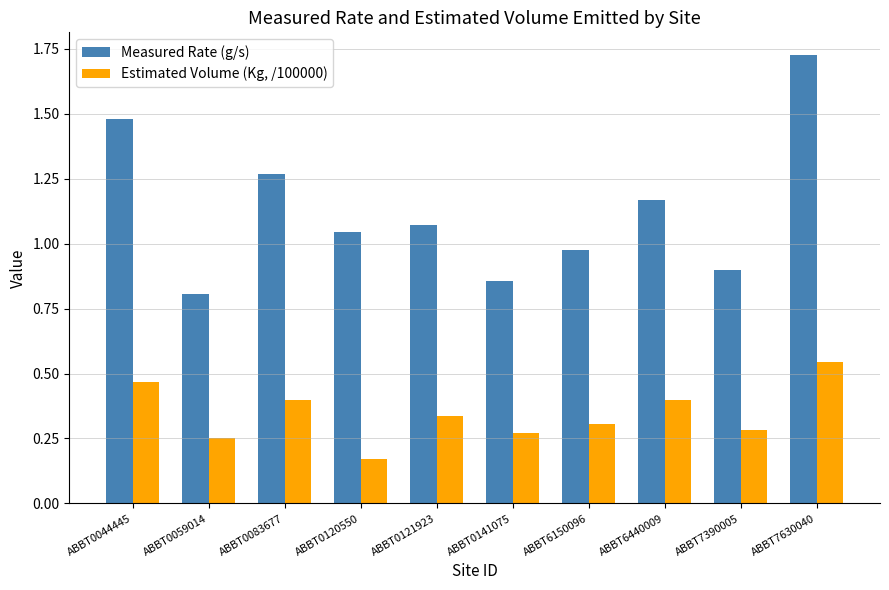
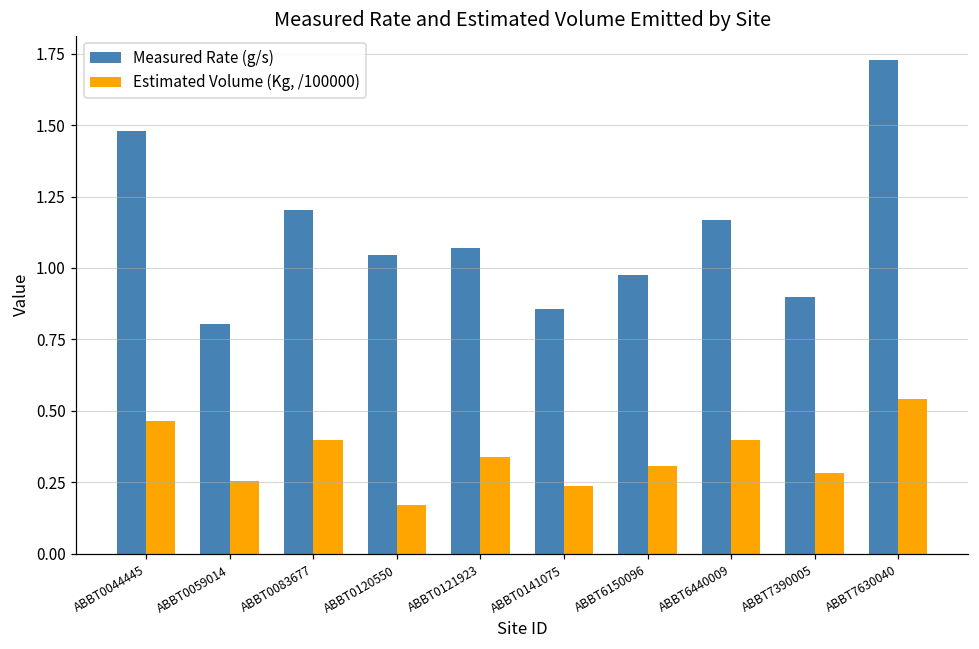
Measured Rate (g/s), ABBT0083677: 1.27 -> 1.20
Estimated Volume (Kg, /100000), ABBT0141075: 0.27 -> 0.24
